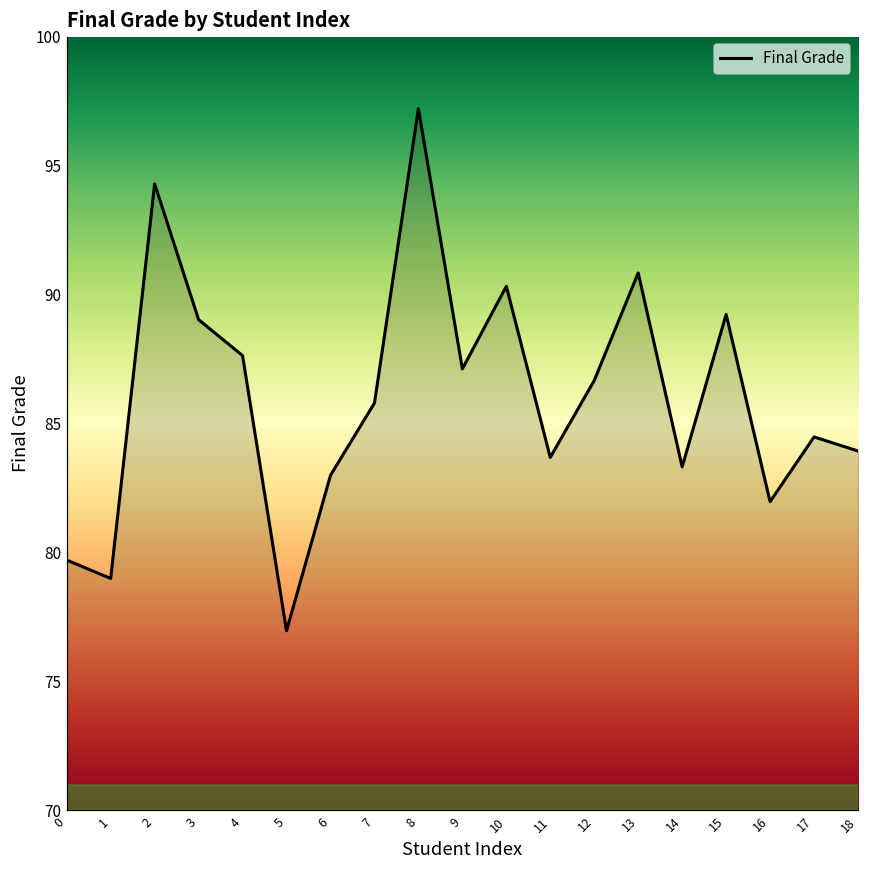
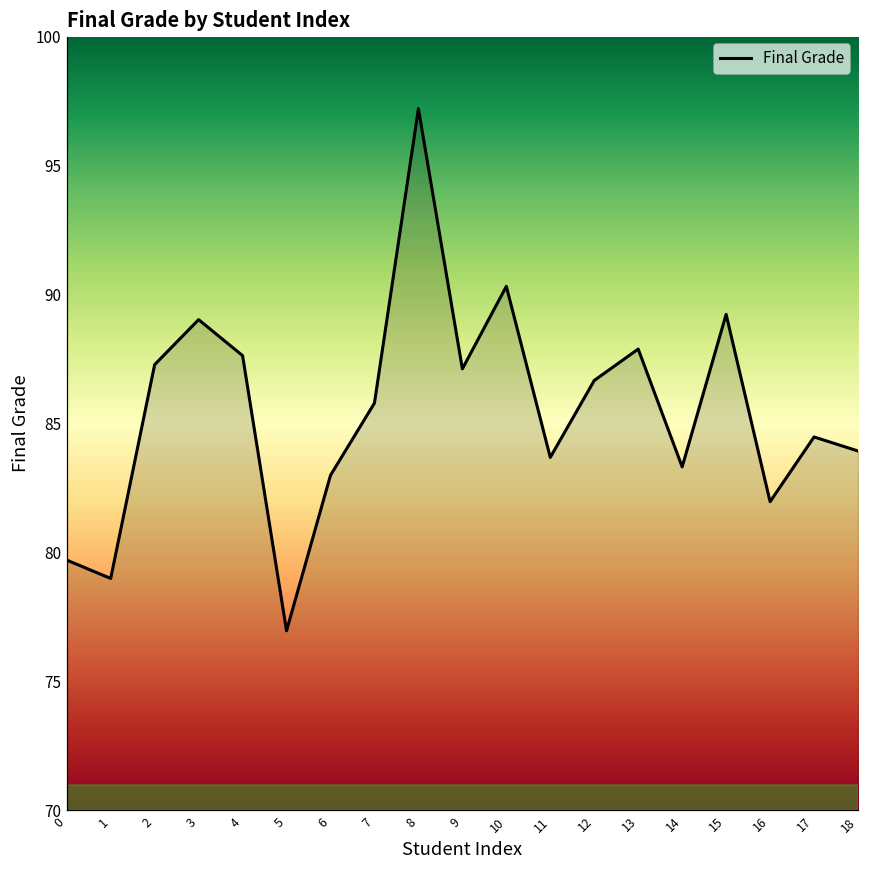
2: 94.3 -> 87.3
13: 90.8 -> 87.9
